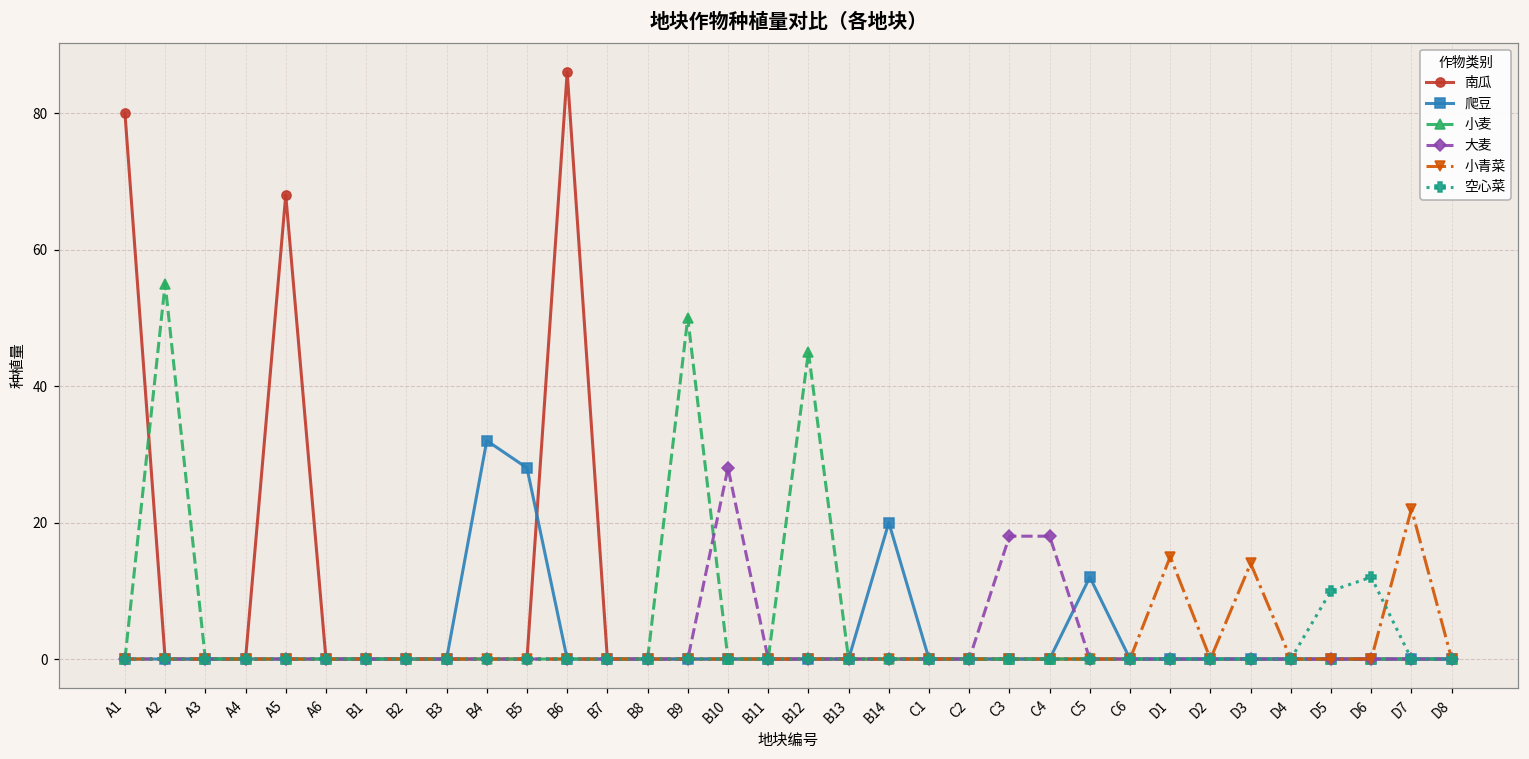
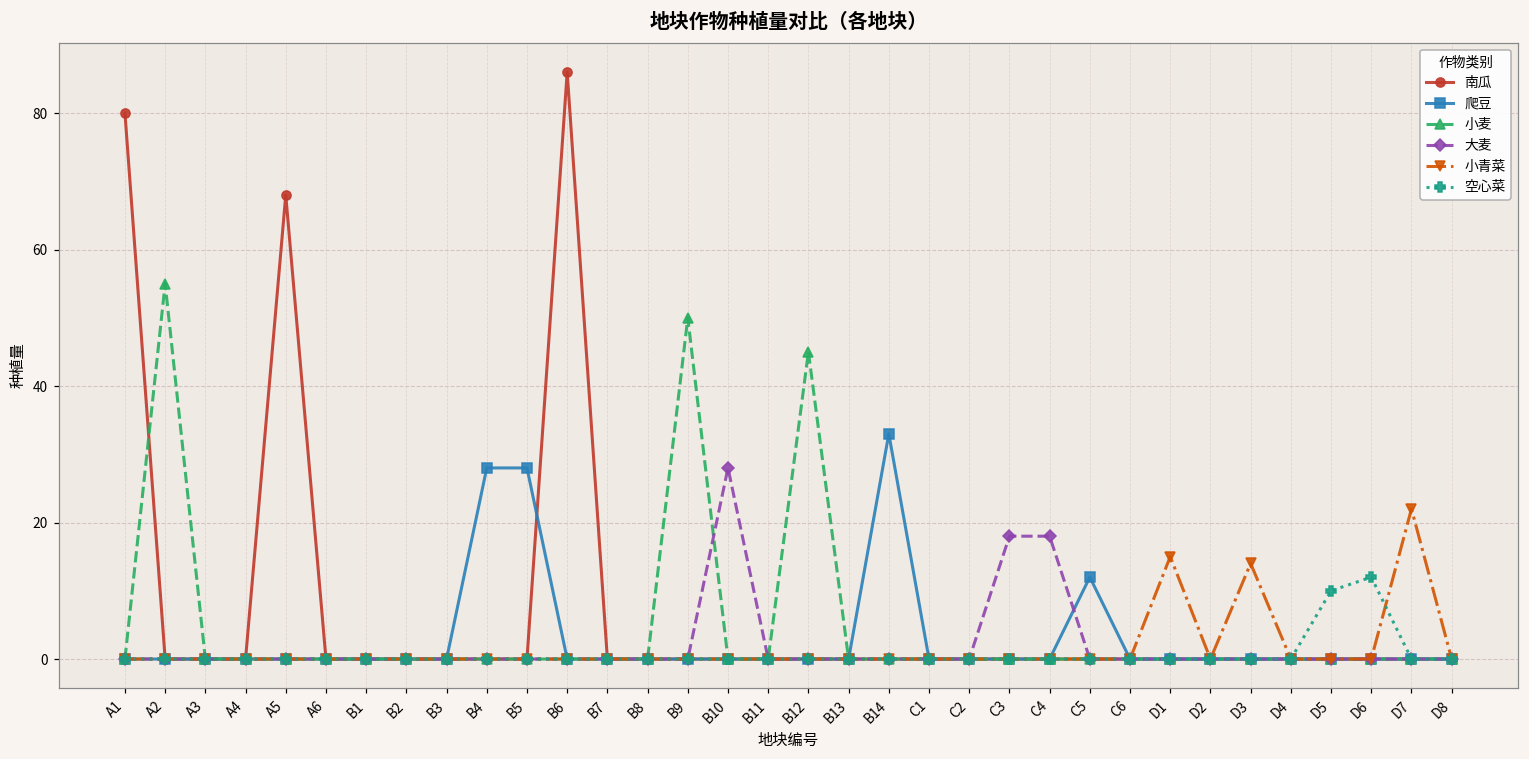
爬豆, B4: 32 -> 28
爬豆, B14: 20 -> 33
